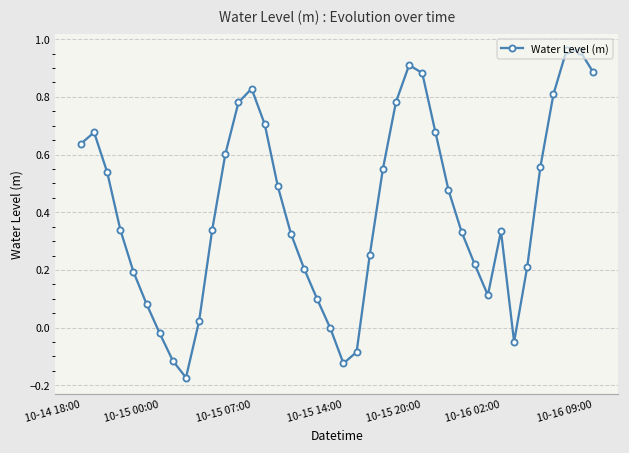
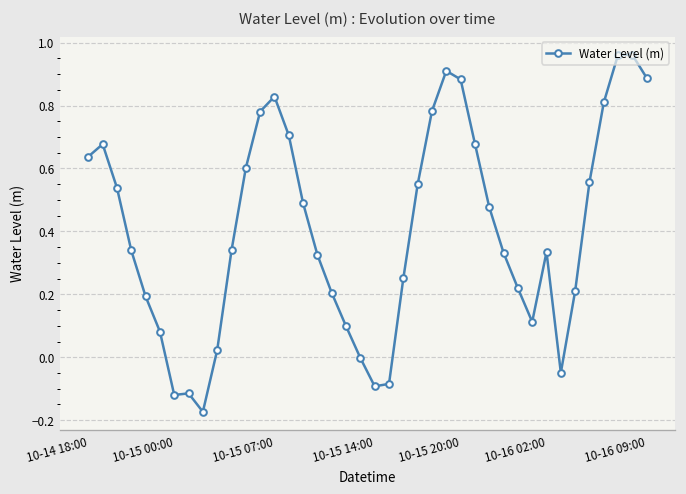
10-15 00:00: -0.02 -> -0.12
10-15 14:00: -0.12 -> -0.09
